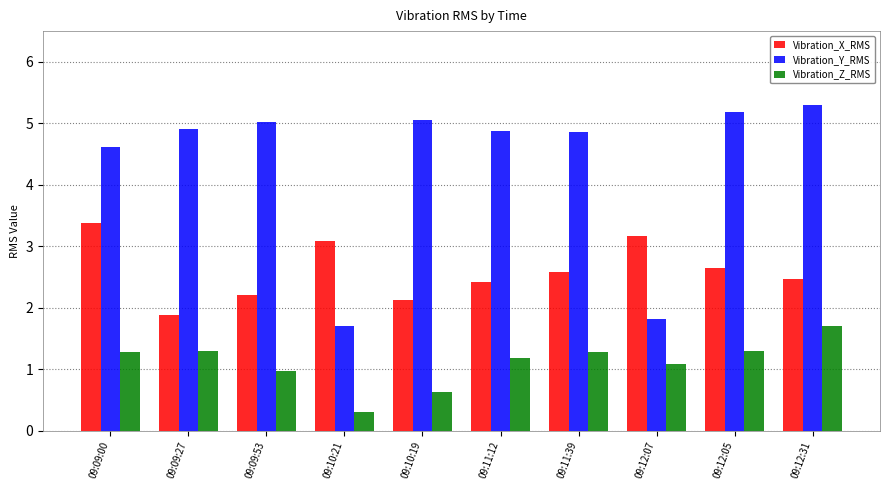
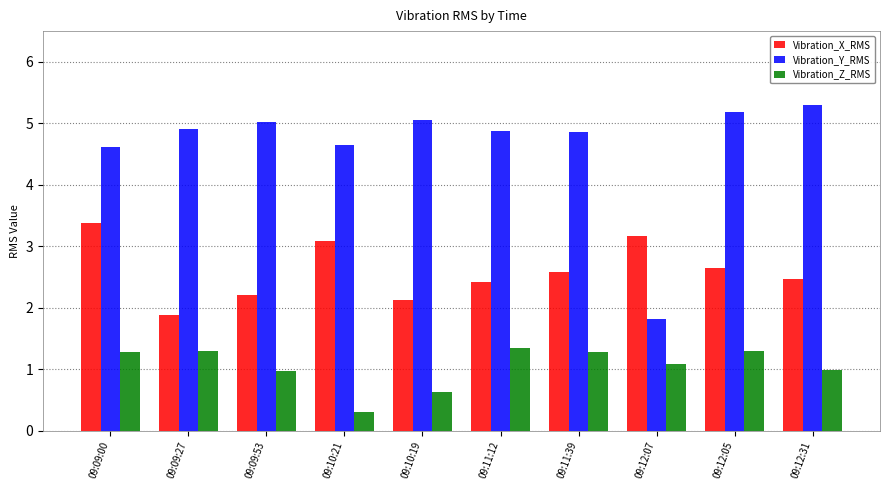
Vibration_Y_RMS, 09:10:21: 1.7 -> 4.6
Vibration_Z_RMS, 09:11:12: 1.2 -> 1.3
Vibration_Z_RMS, 09:12:31: 1.7 -> 1.0
